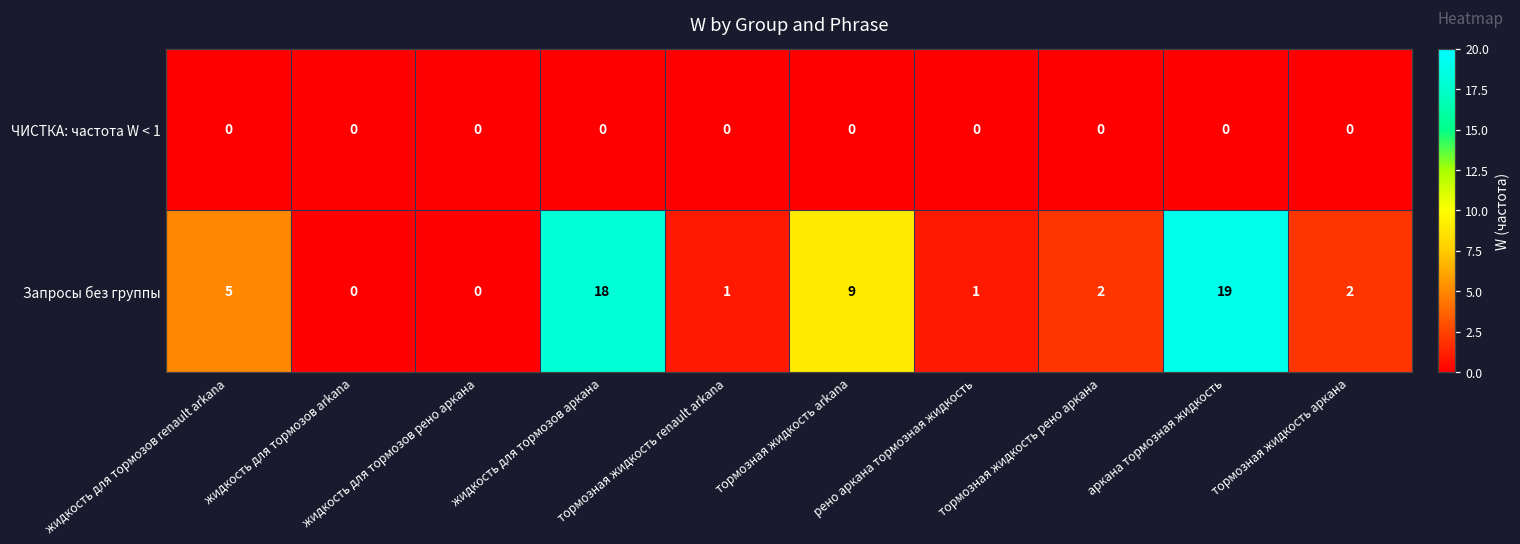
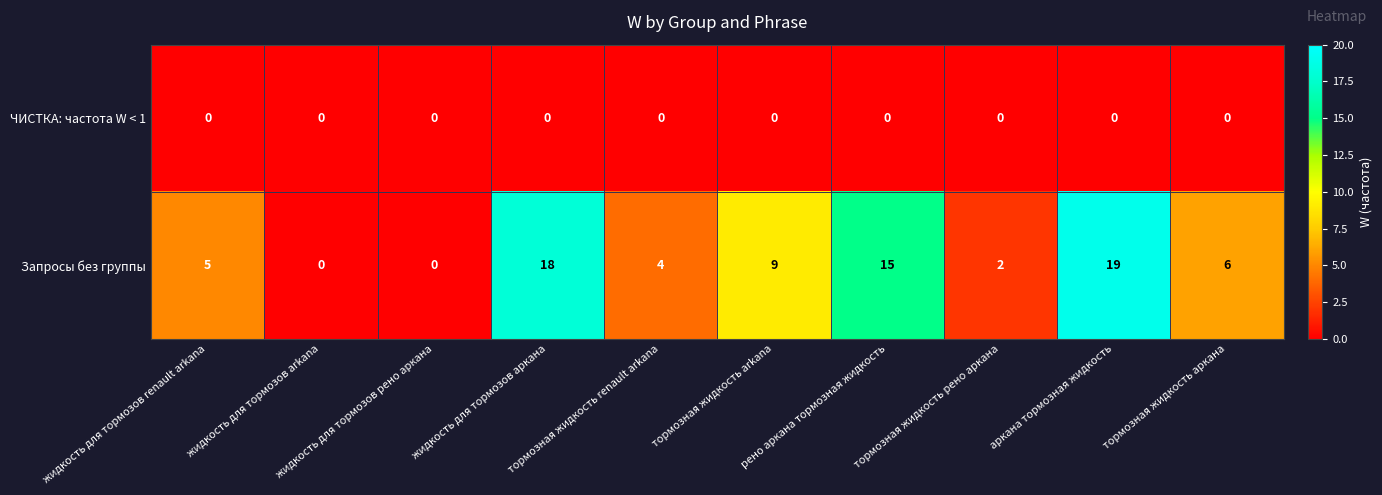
Запросы без группы, тормозная жидкость renault arkana: 1 -> 4
Запросы без группы, рено аркана тормозная жидкость: 1 -> 15
Запросы без группы, тормозная жидкость аркана: 2 -> 6
